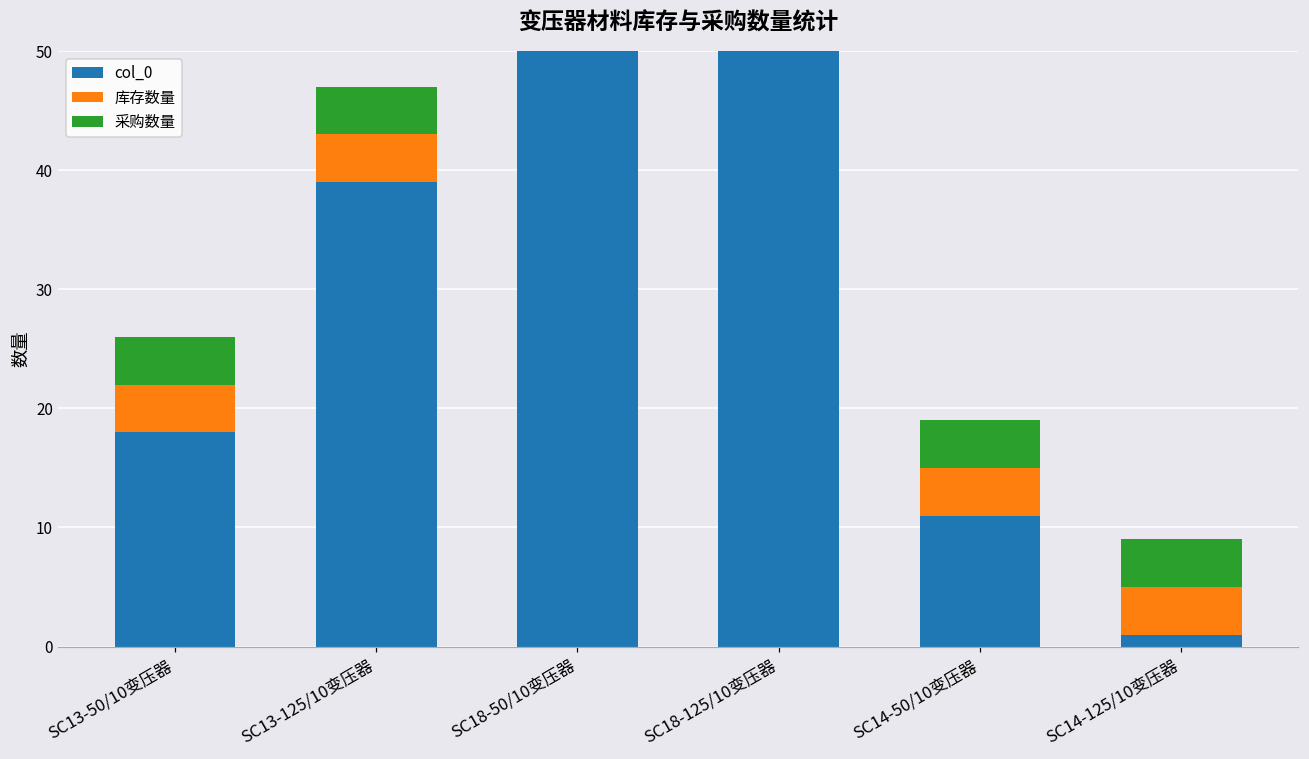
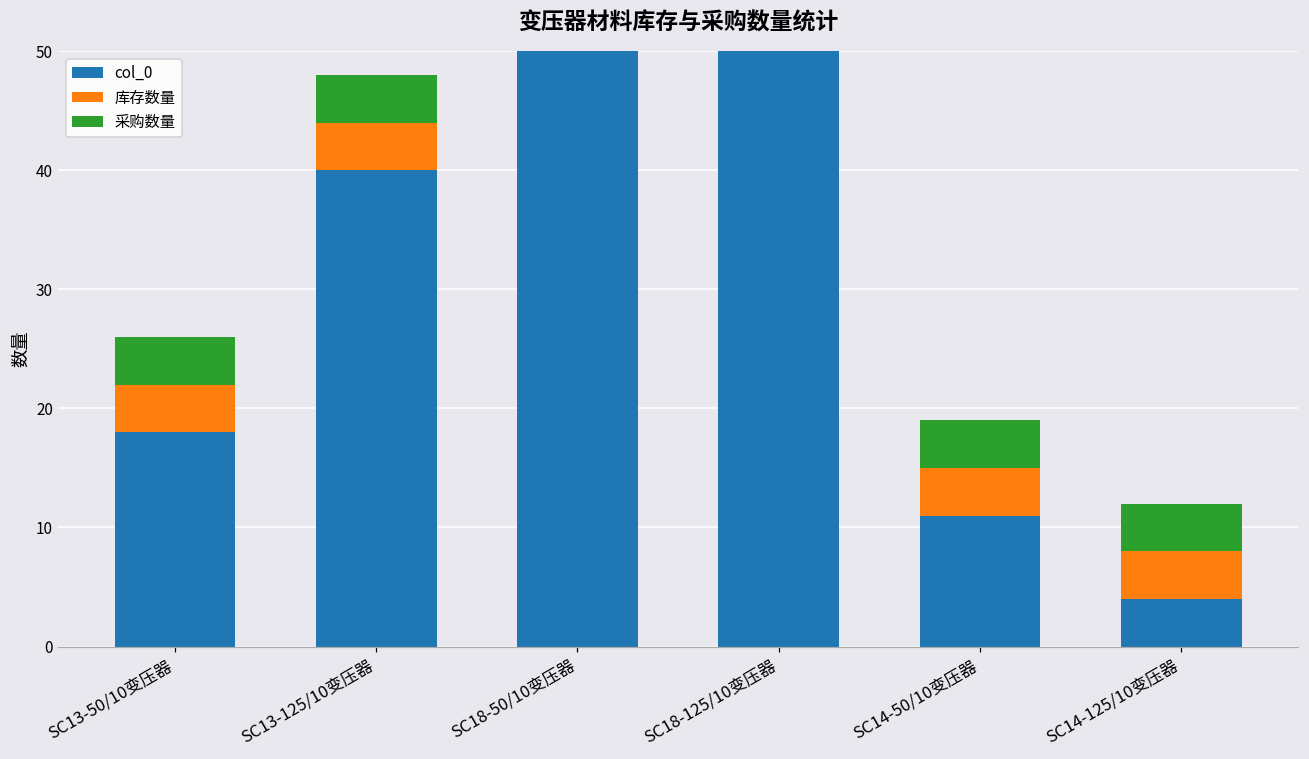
col_0, SC13-125/10变压器: 39 -> 40
col_0, SC14-125/10变压器: 1 -> 4
